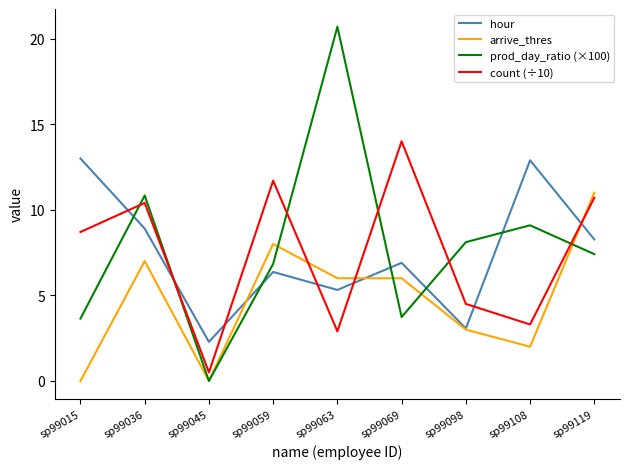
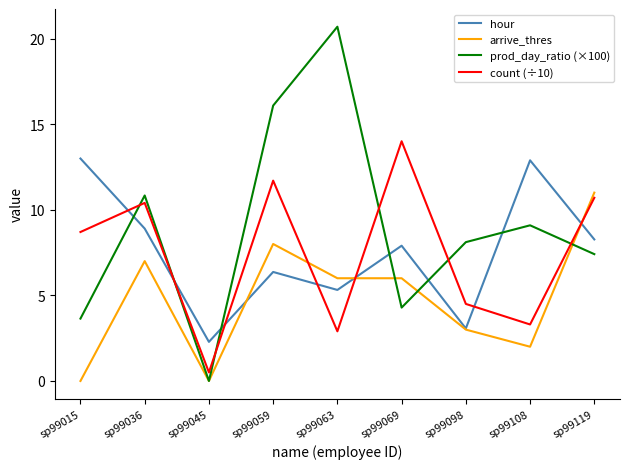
prod_day_ratio (×100), sp99059: 6.8 -> 16.1
hour, sp99069: 6.9 -> 7.9
prod_day_ratio (×100), sp99069: 3.7 -> 4.3
